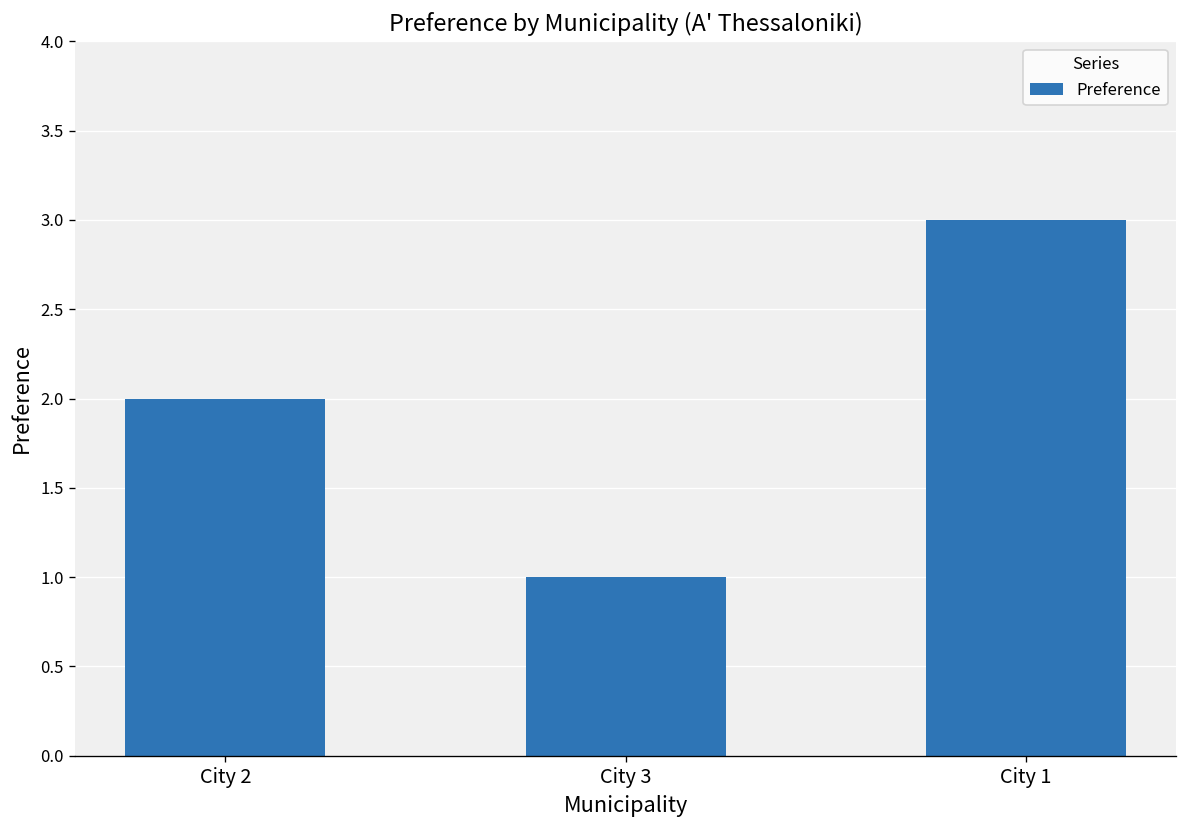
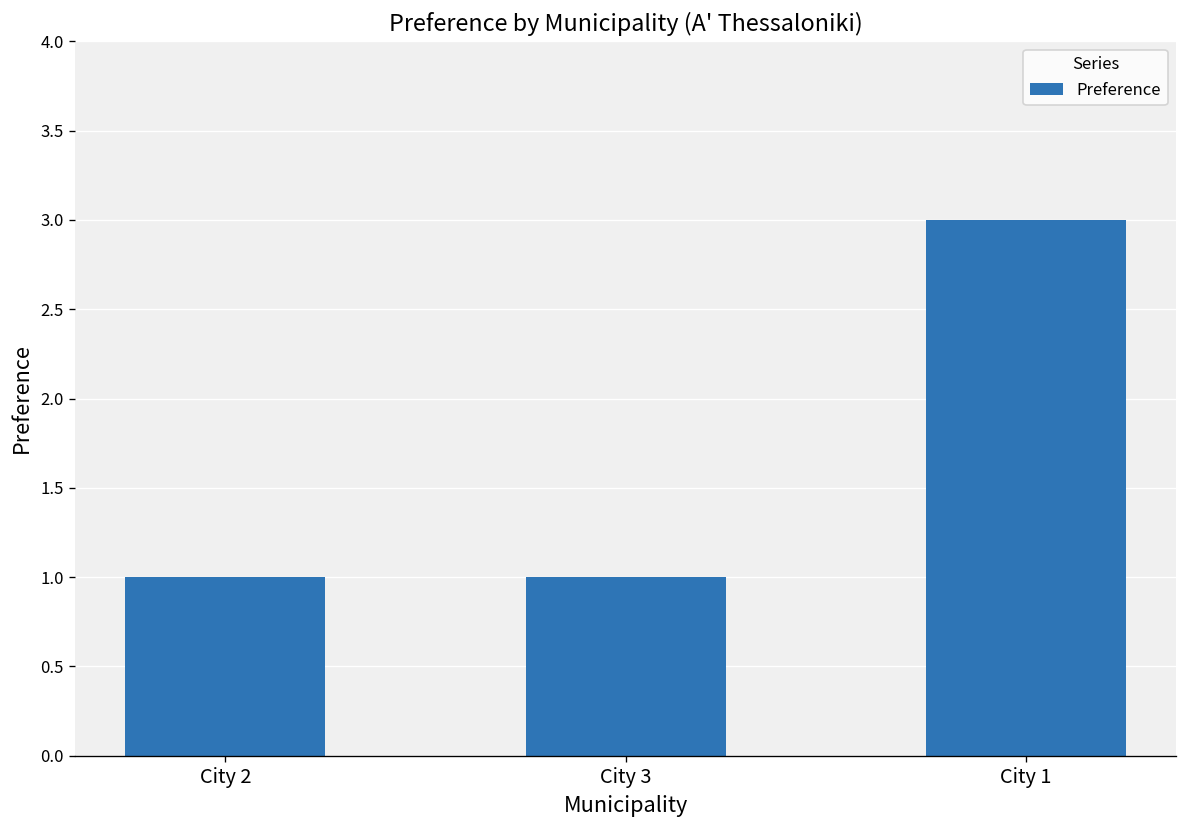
City 2: 2 -> 1
